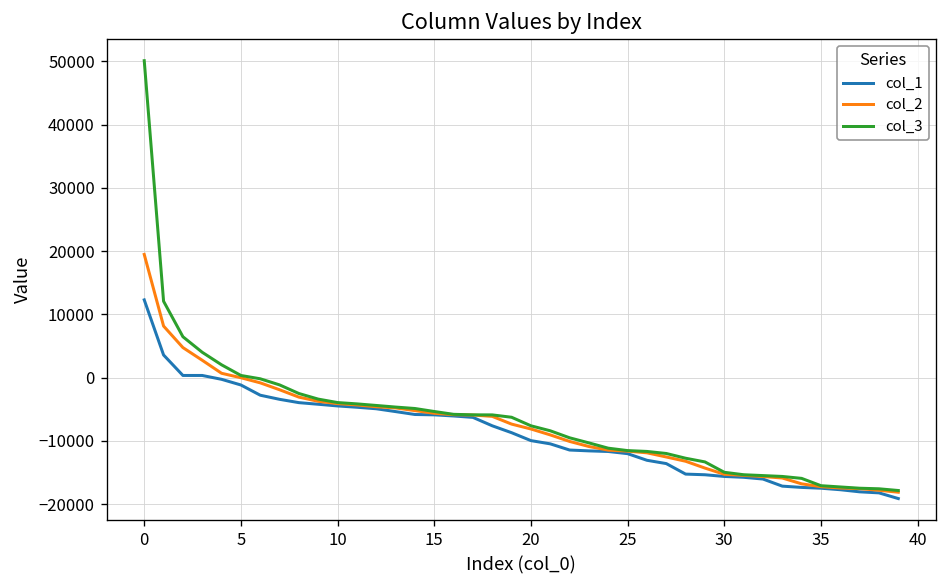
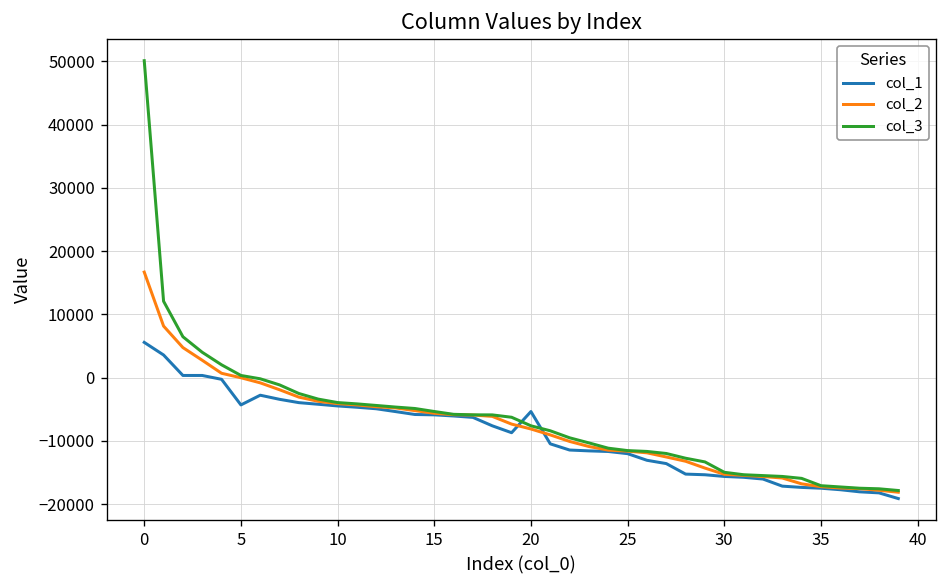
col_1, 0: 12000 -> 6000
col_2, 0: 19000 -> 17000
col_1, 5: -1000 -> -4000
col_1, 20: -10000 -> -5000
